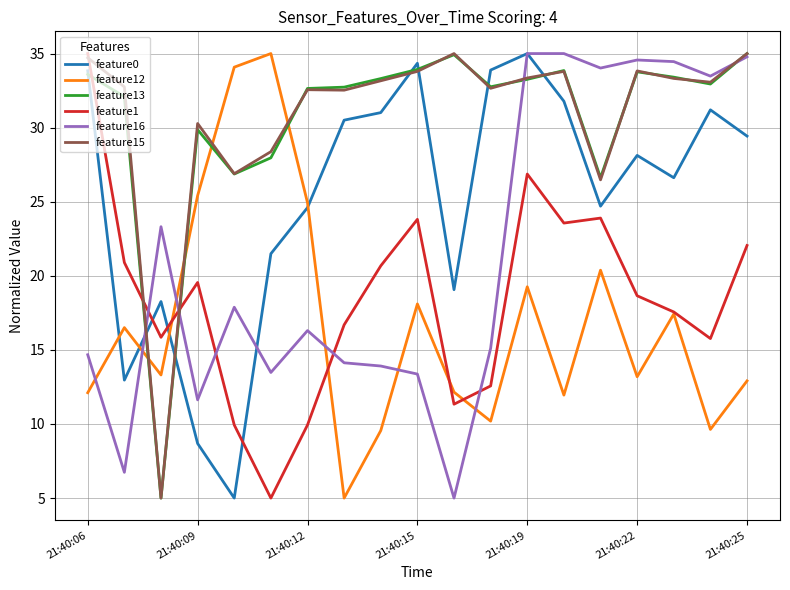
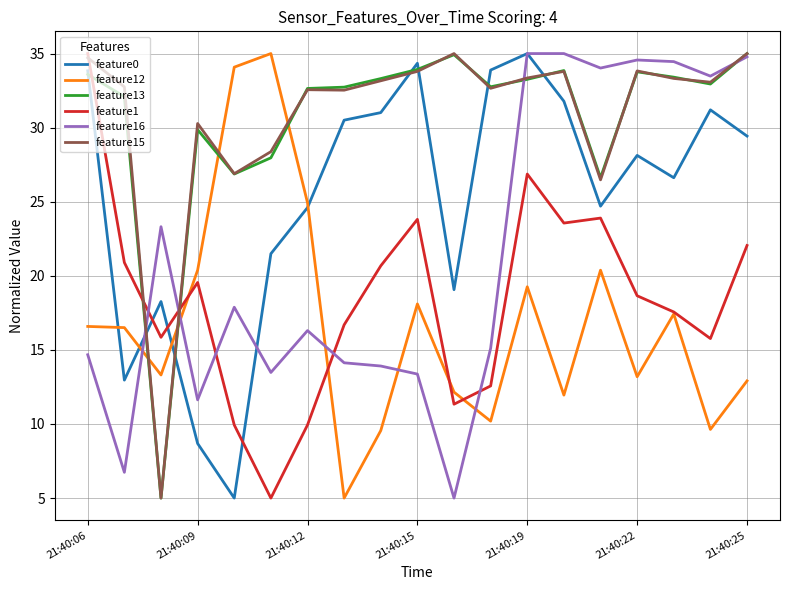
feature12, 21:40:06: 12.1 -> 16.6
feature12, 21:40:09: 25.4 -> 20.4
